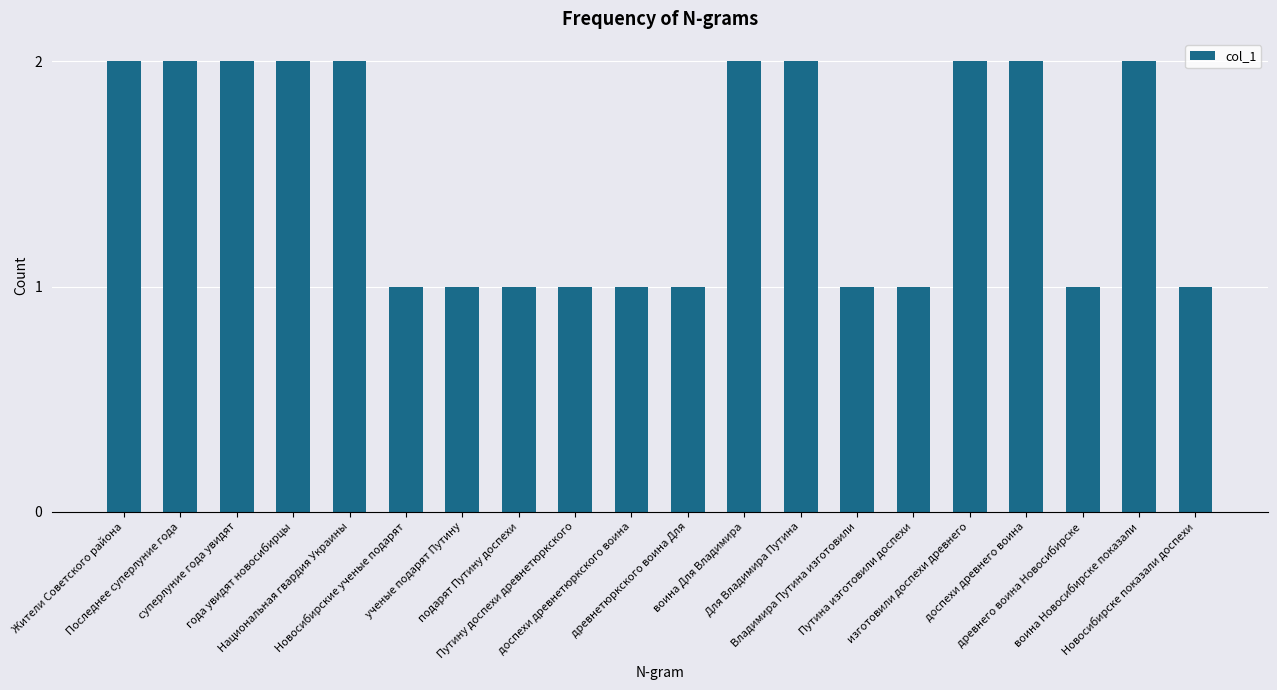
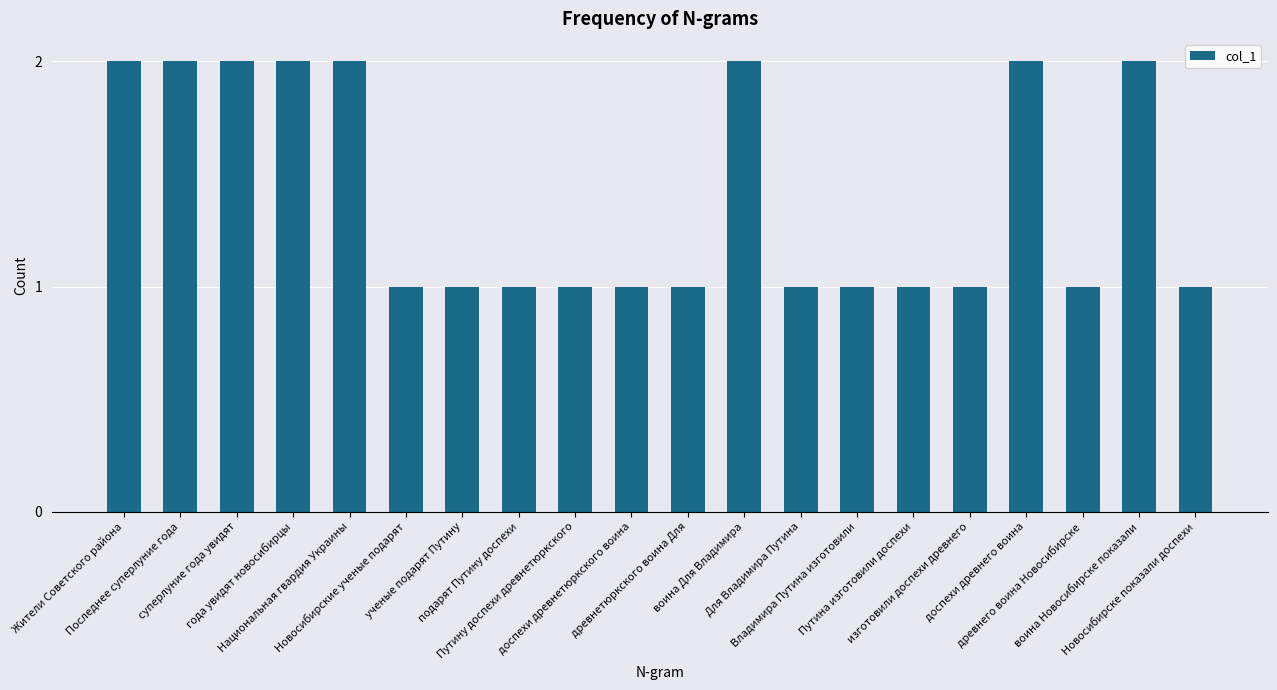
Для Владимира Путина: 2 -> 1
изготовили доспехи древнего: 2 -> 1
